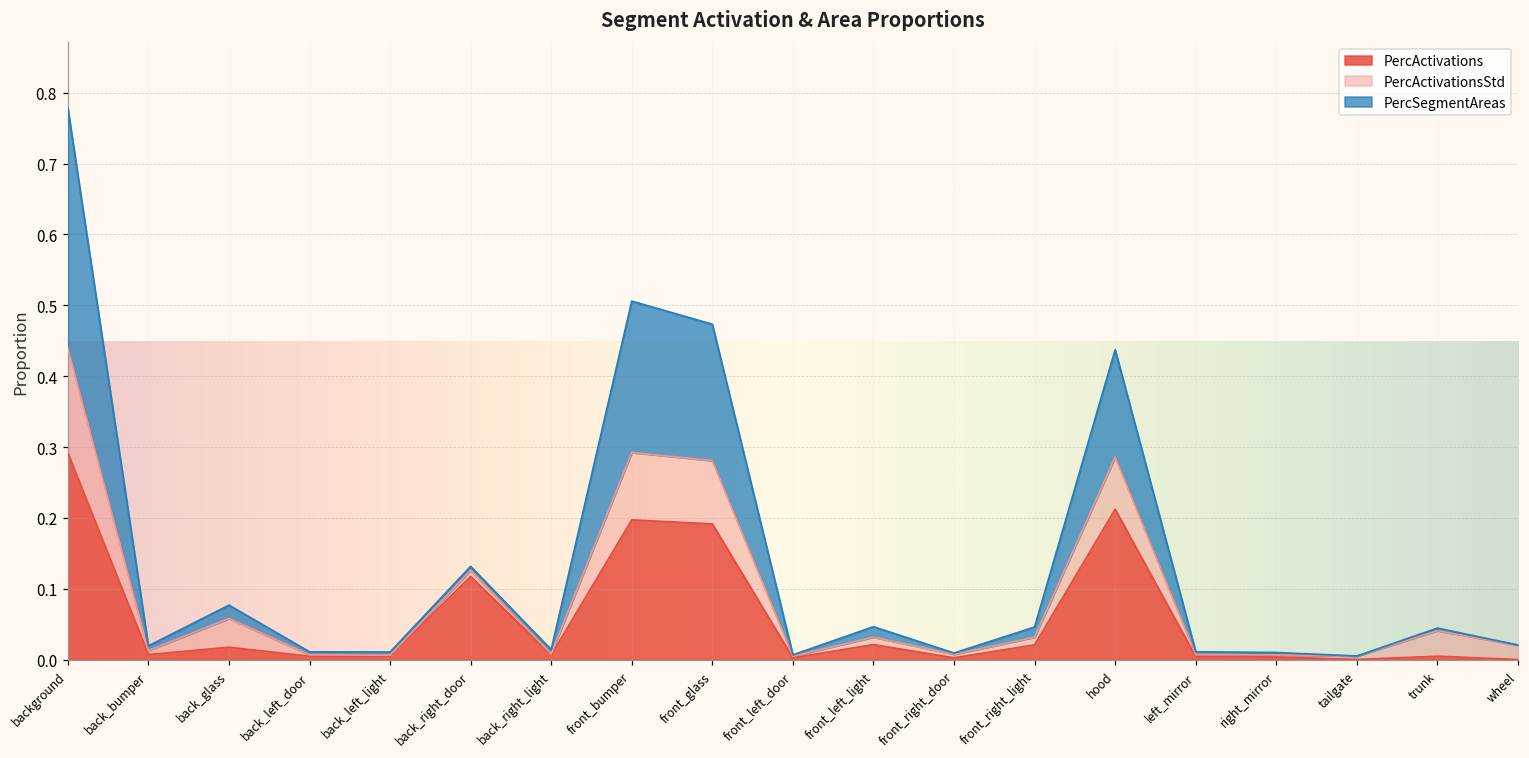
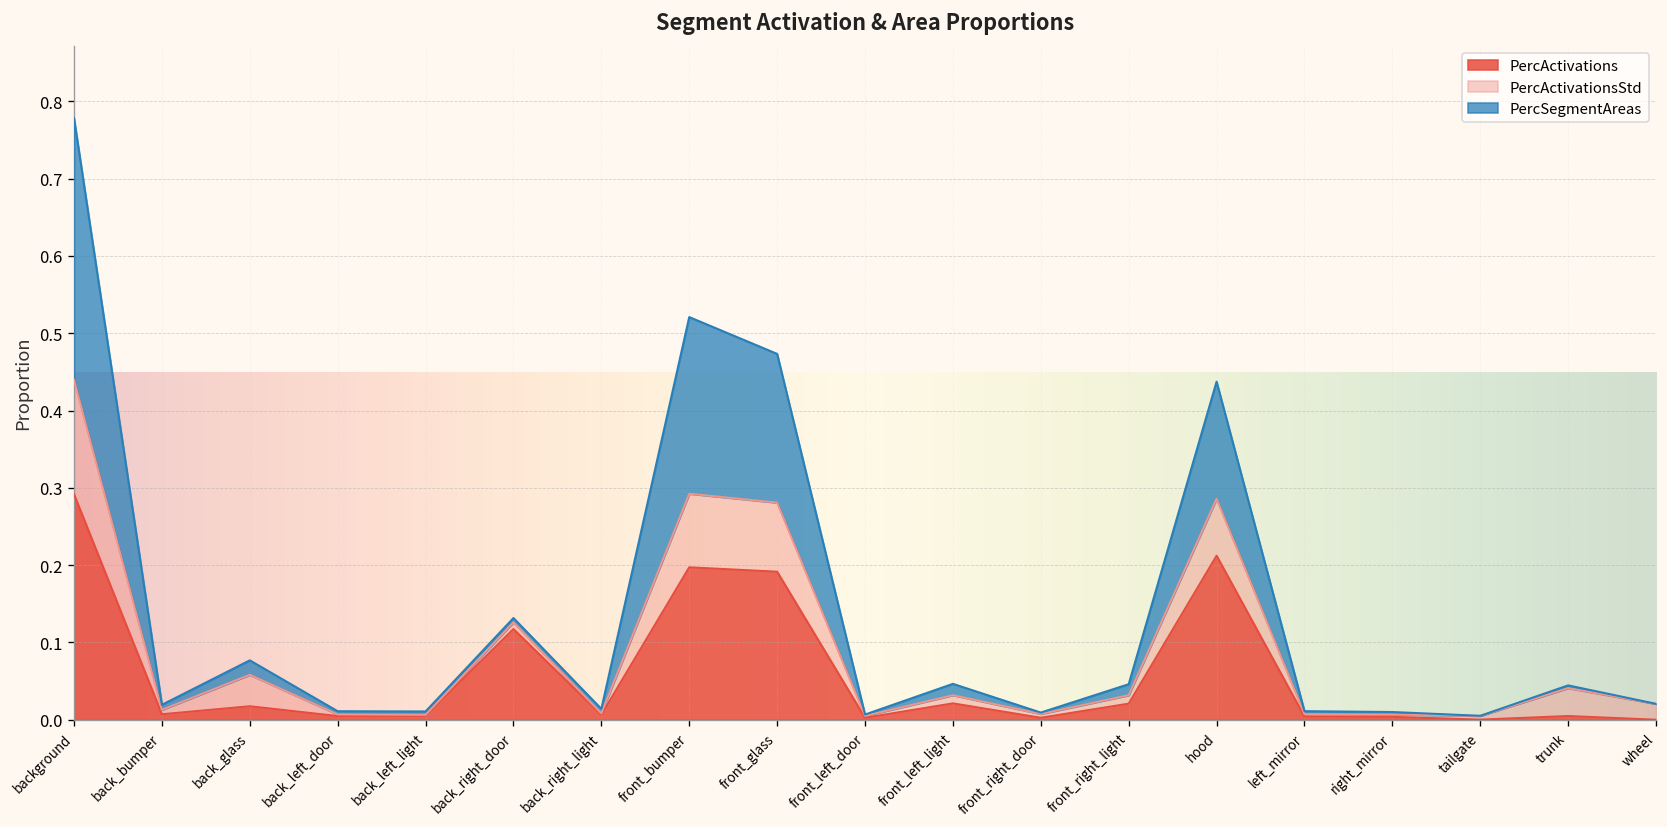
PercSegmentAreas, front_bumper: 0.21 -> 0.23
